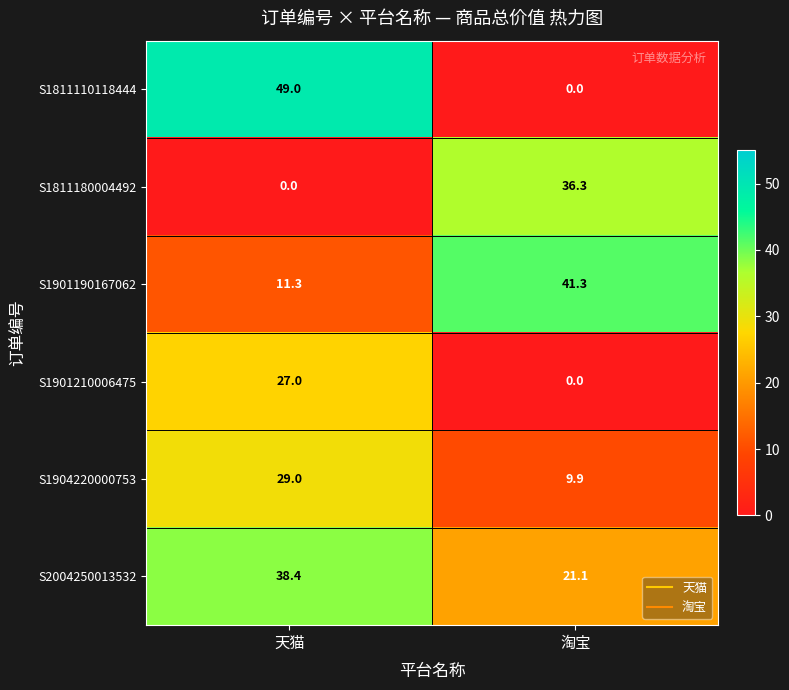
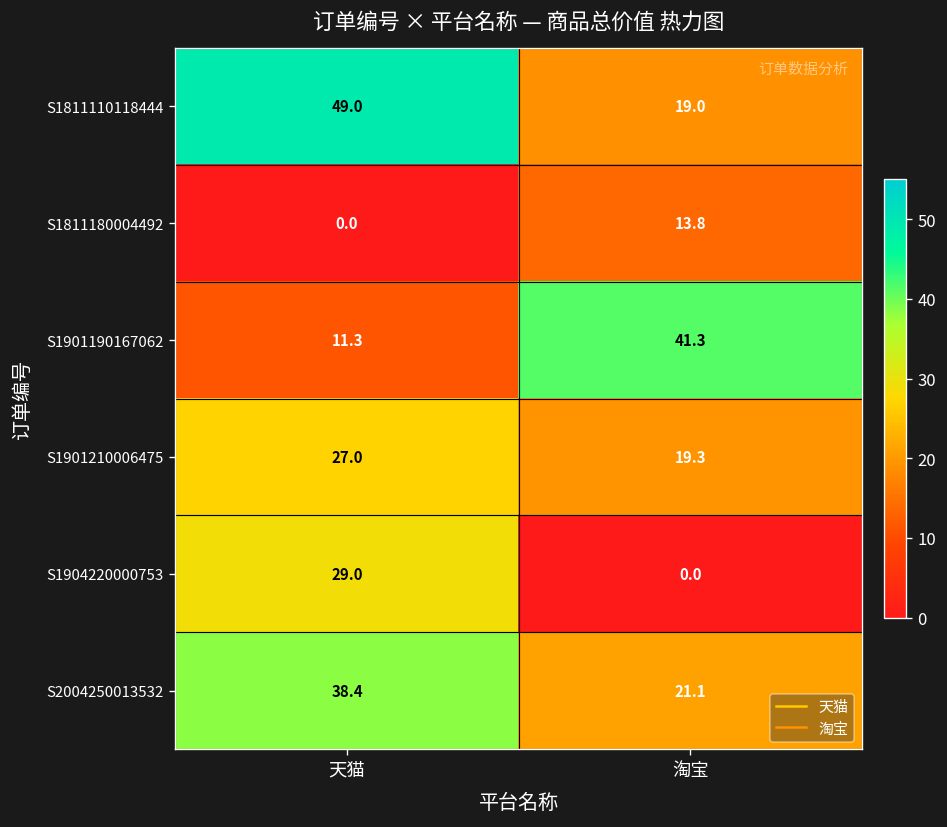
S1811110118444, 淘宝: 0.0 -> 19.0
S1811180004492, 淘宝: 36.3 -> 13.8
S1901210006475, 淘宝: 0.0 -> 19.3
S1904220000753, 淘宝: 9.9 -> 0.0
